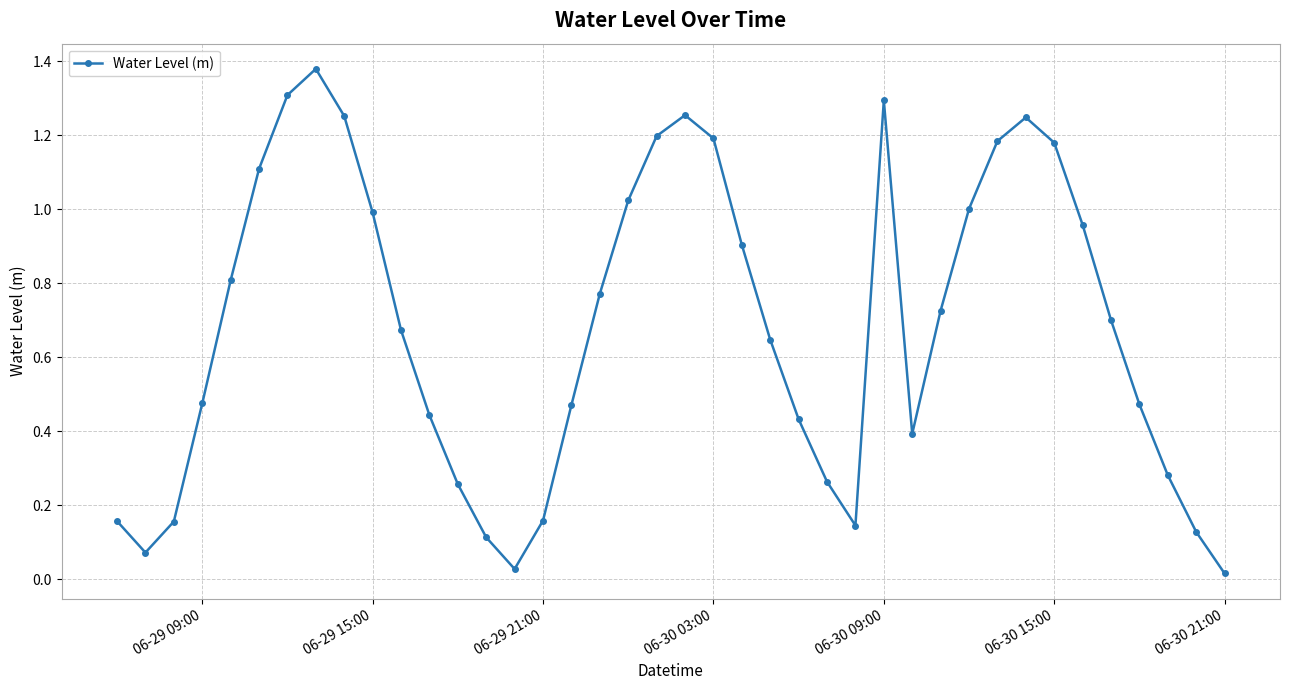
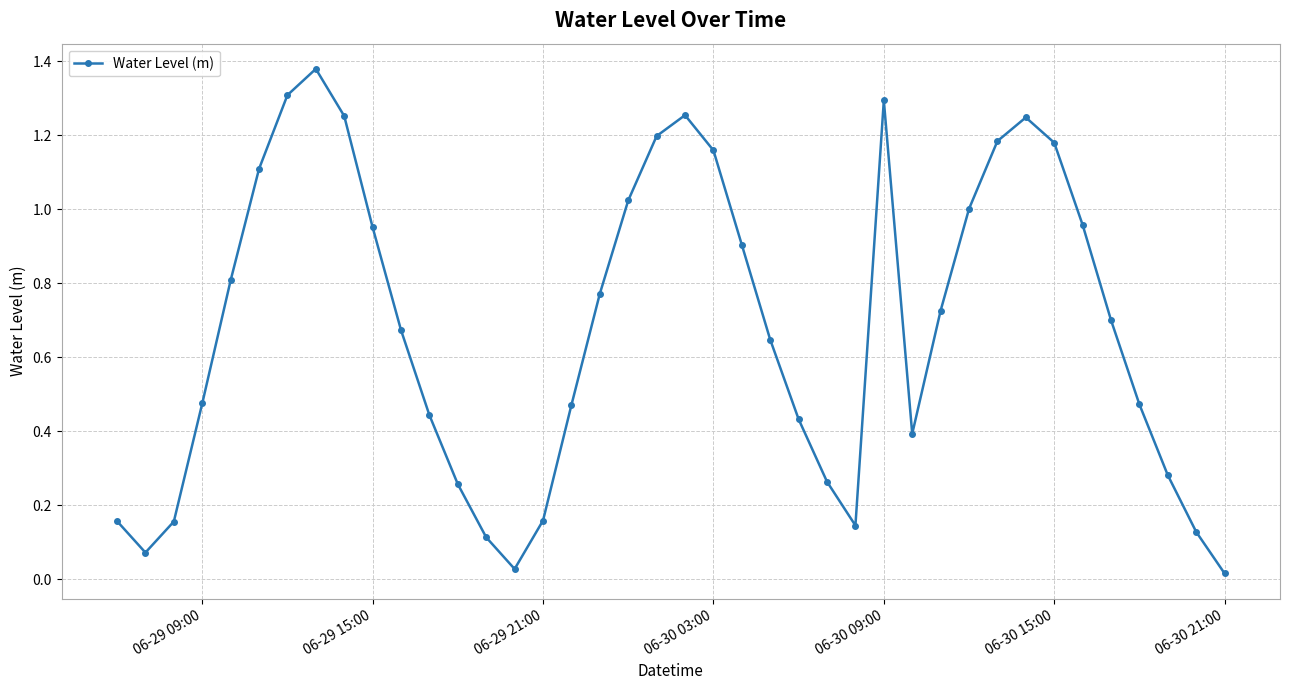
06-29 15:00: 0.99 -> 0.95
06-30 03:00: 1.19 -> 1.16
